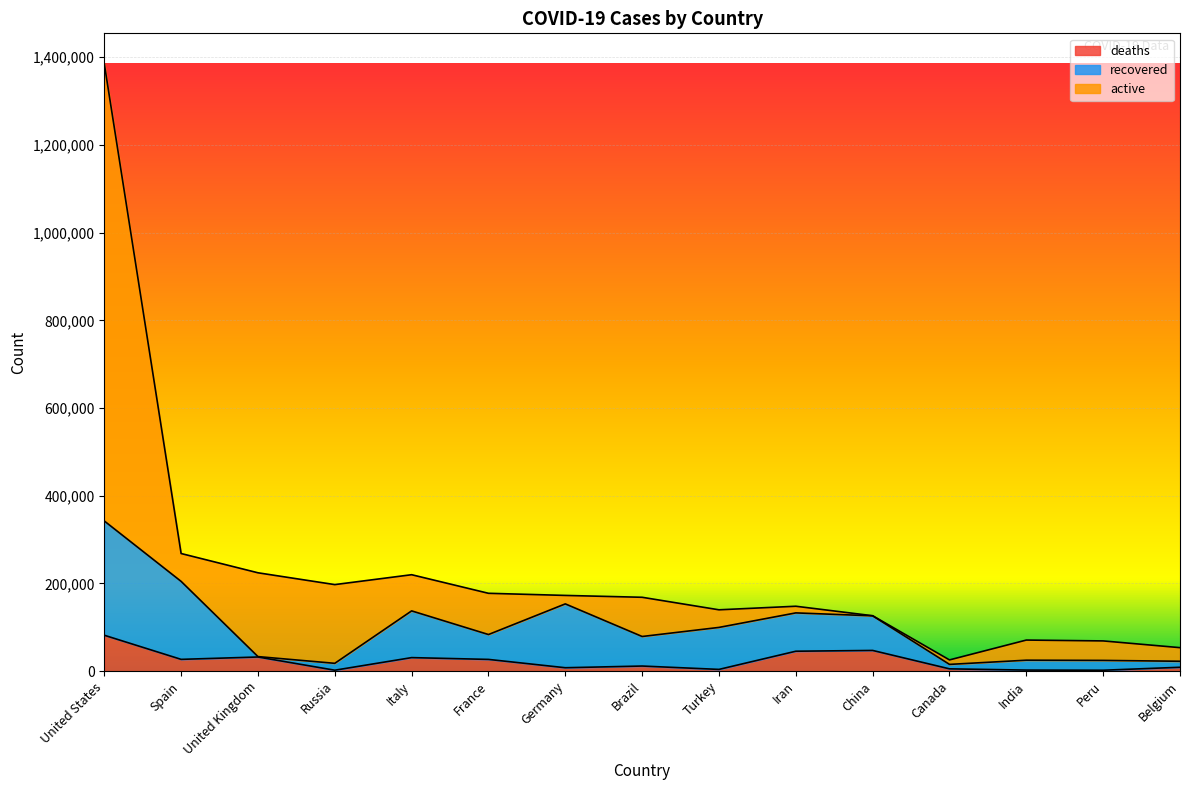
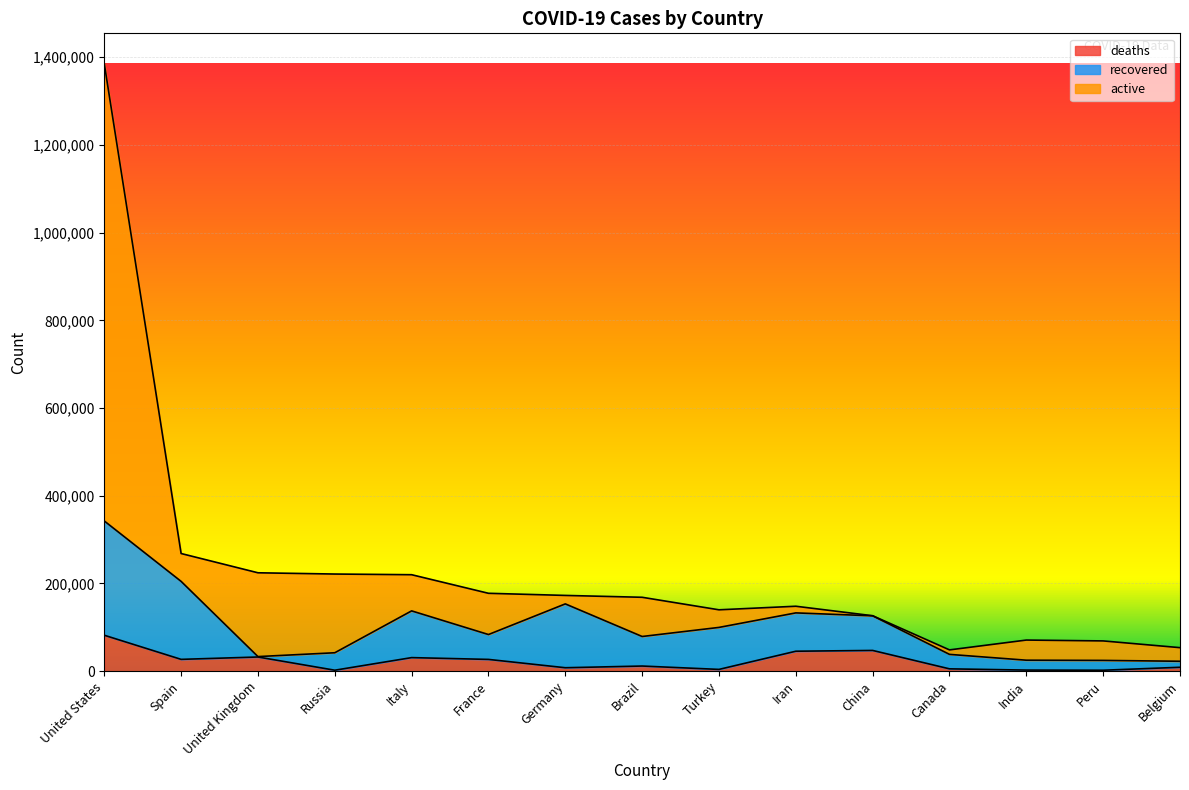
recovered, Russia: 20,000 -> 40,000
recovered, Canada: 10,000 -> 30,000
